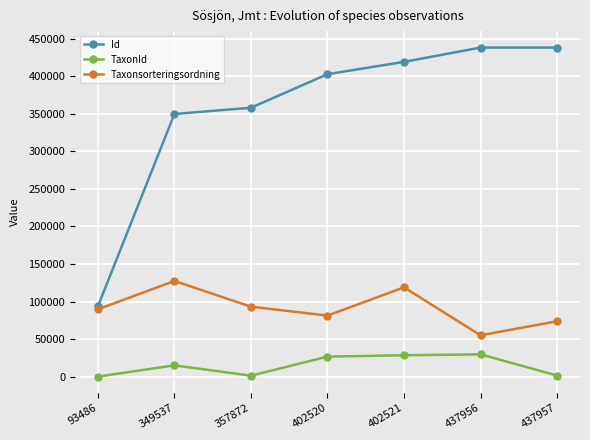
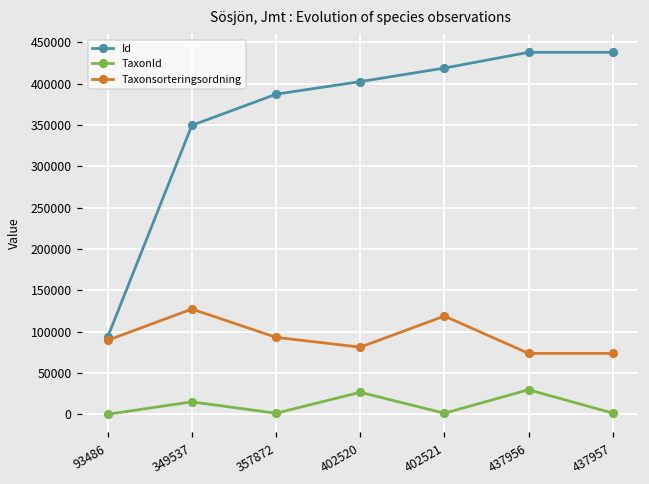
Id, 357872: 360000 -> 390000
TaxonId, 402521: 30000 -> 0
Taxonsorteringsordning, 437956: 60000 -> 70000
